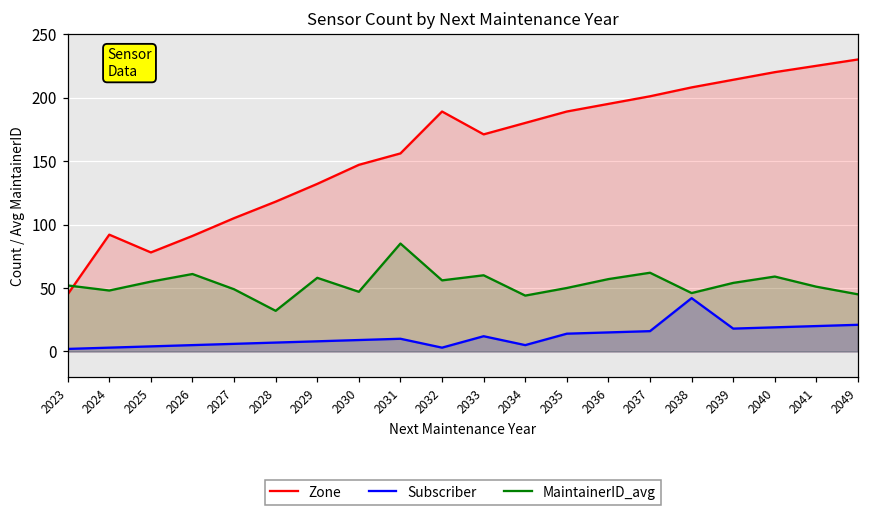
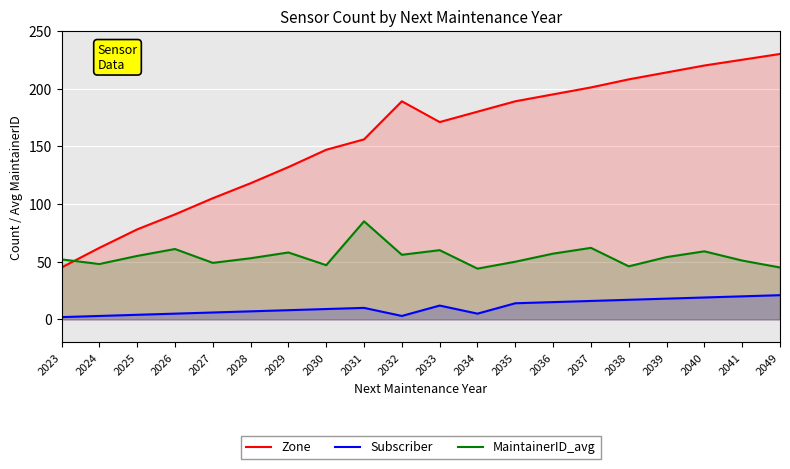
Zone, 2024: 92 -> 62
MaintainerID_avg, 2028: 32 -> 53
Subscriber, 2038: 42 -> 17
